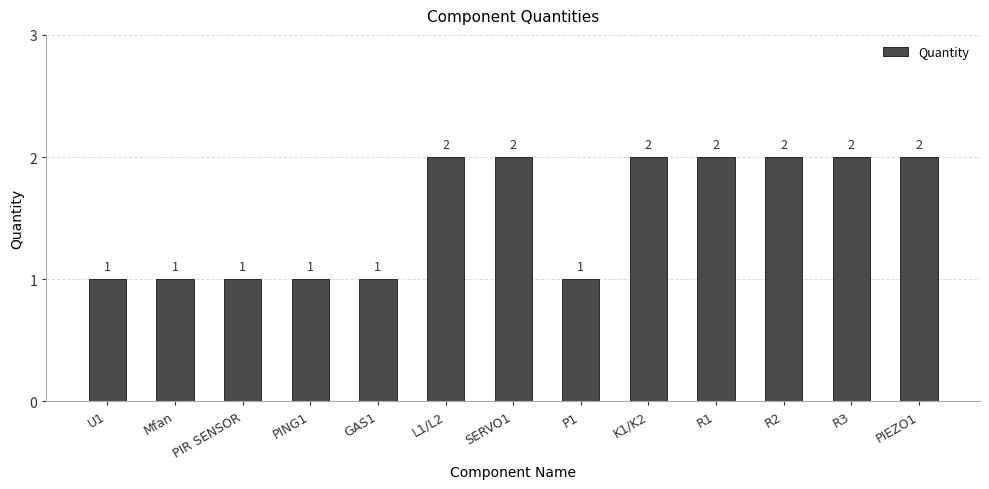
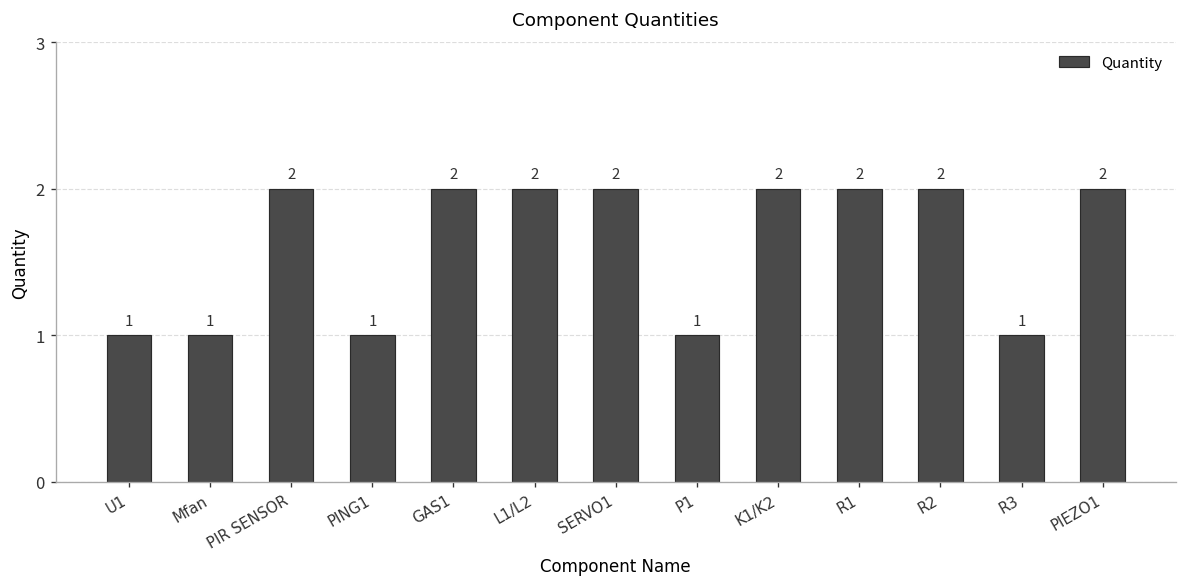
PIR SENSOR: 1 -> 2
GAS1: 1 -> 2
R3: 2 -> 1
